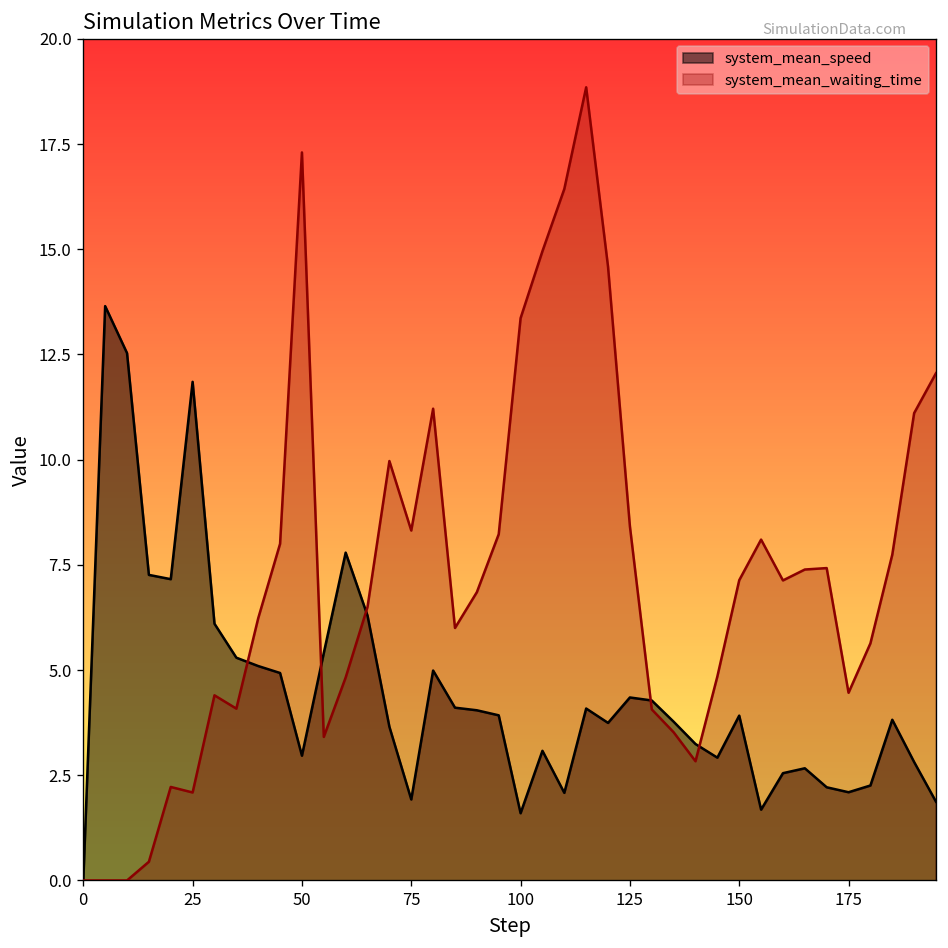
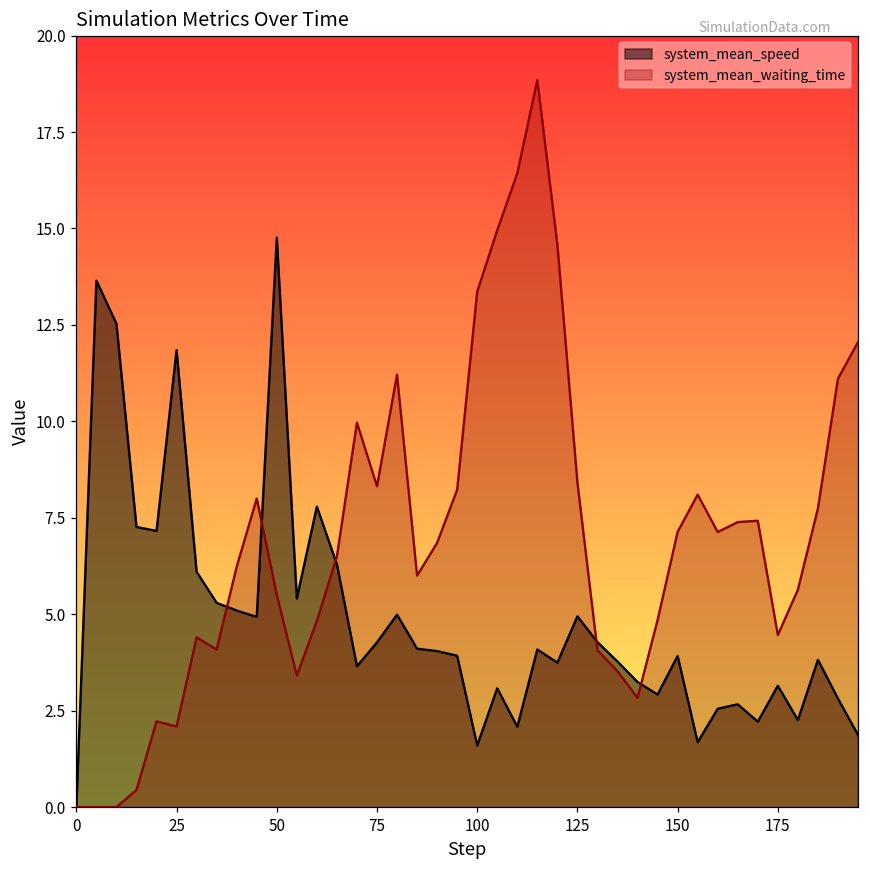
system_mean_speed, 50: 3.0 -> 14.8
system_mean_waiting_time, 50: 17.3 -> 5.5
system_mean_speed, 75: 1.9 -> 4.3
system_mean_speed, 125: 4.3 -> 4.9
system_mean_speed, 175: 2.1 -> 3.1
